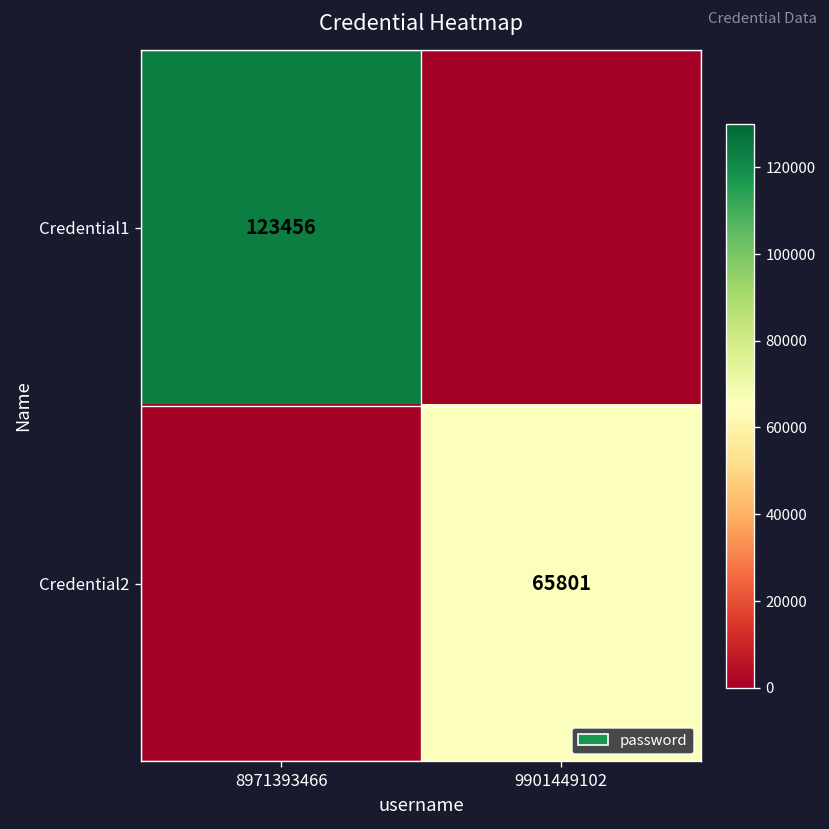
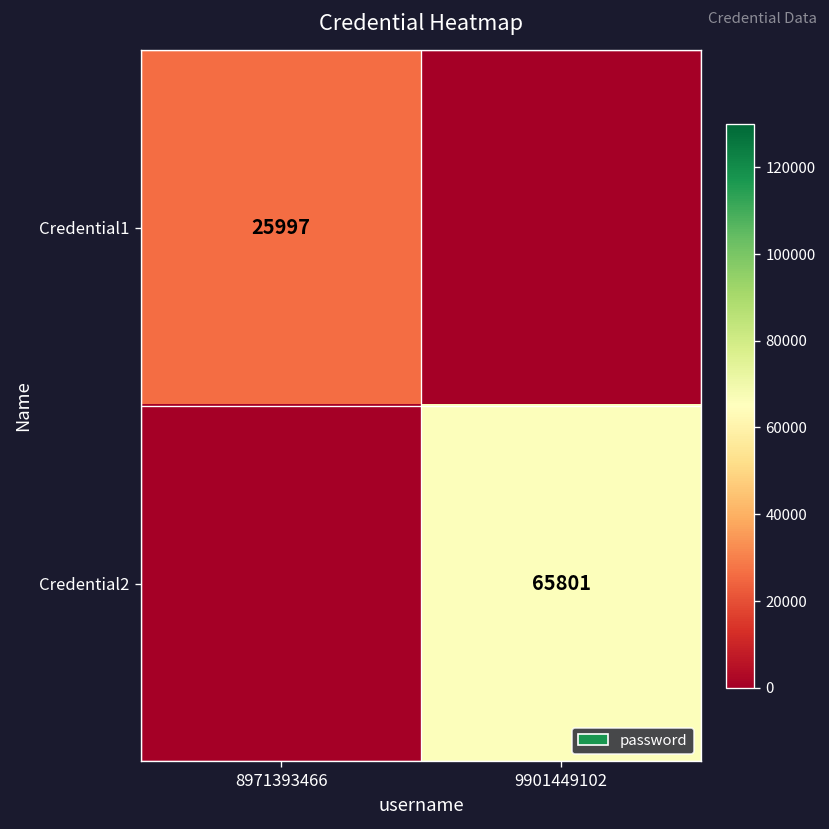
Credential1, 8971393466: 123456 -> 25997
